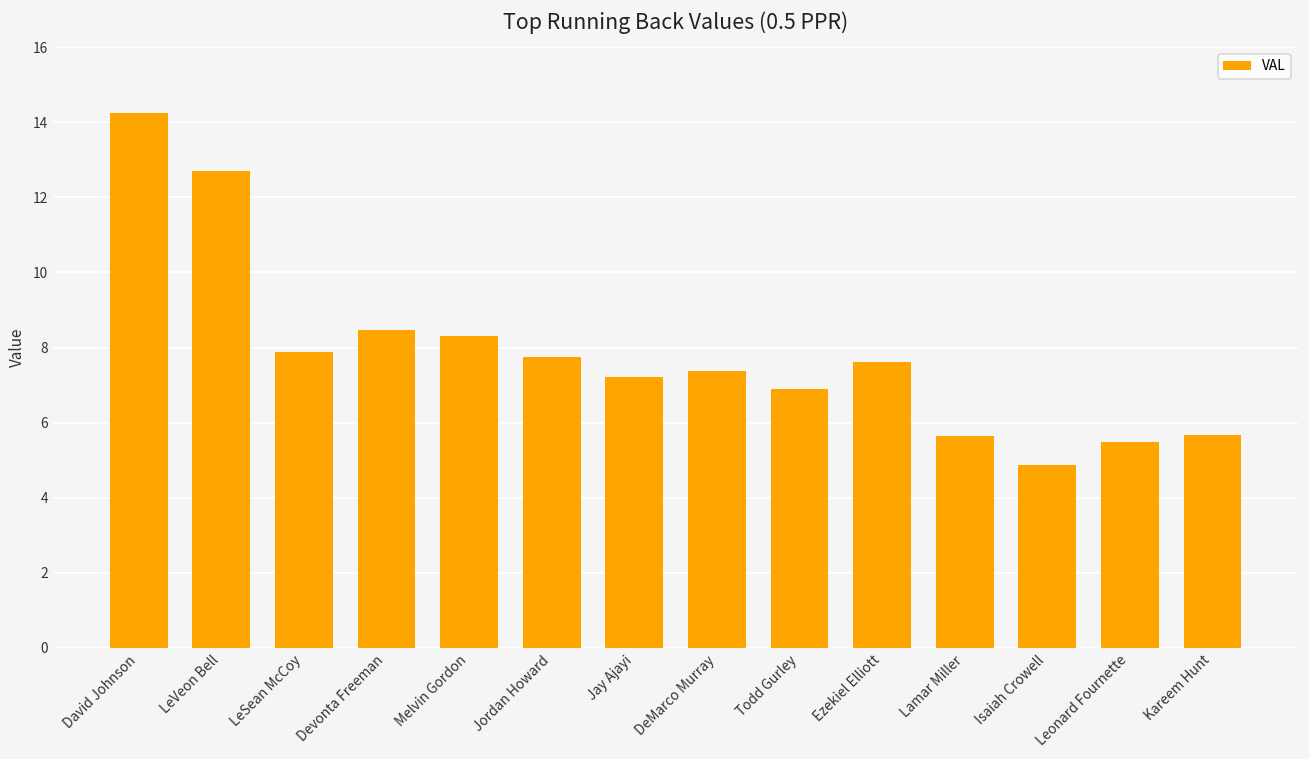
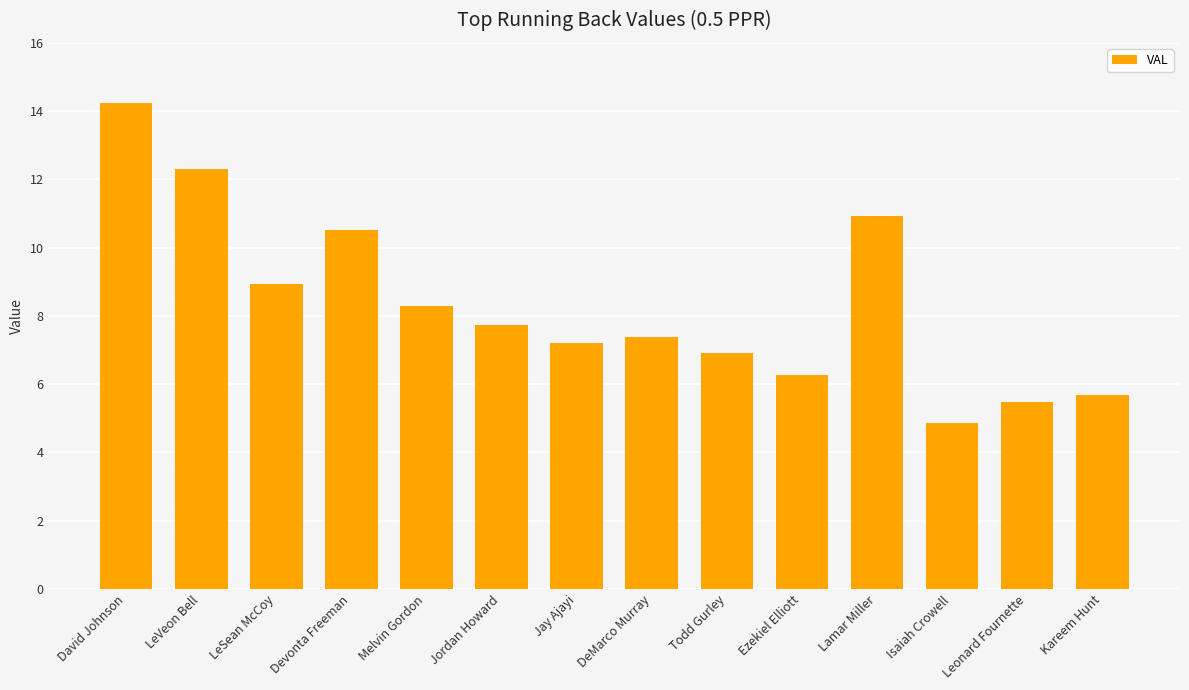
LeVeon Bell: 12.7 -> 12.3
LeSean McCoy: 7.9 -> 8.9
Devonta Freeman: 8.5 -> 10.5
Ezekiel Elliott: 7.6 -> 6.3
Lamar Miller: 5.6 -> 10.9
